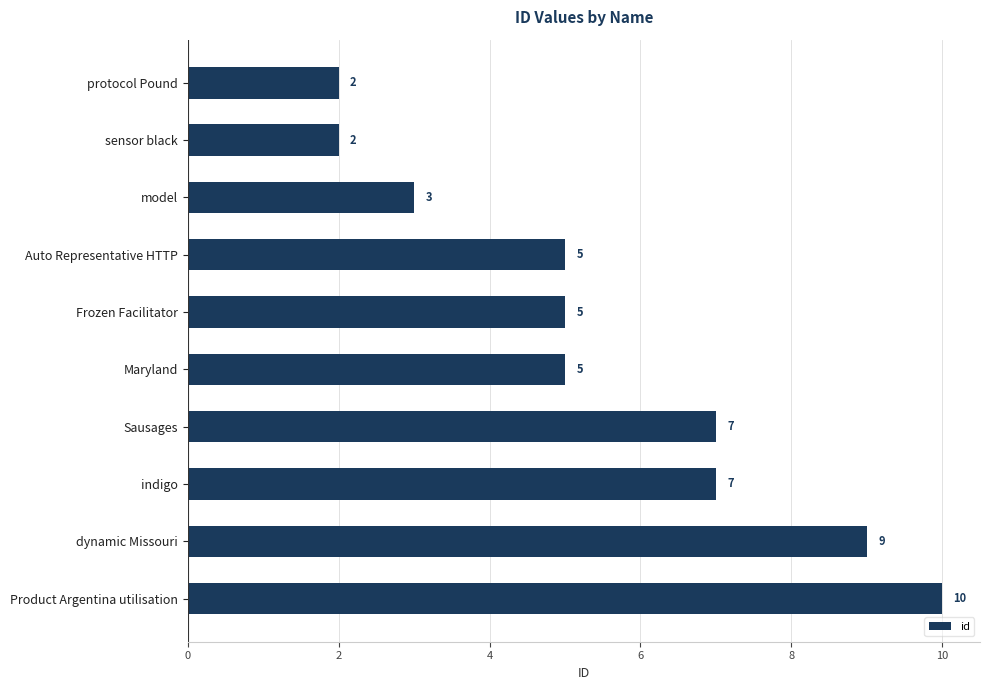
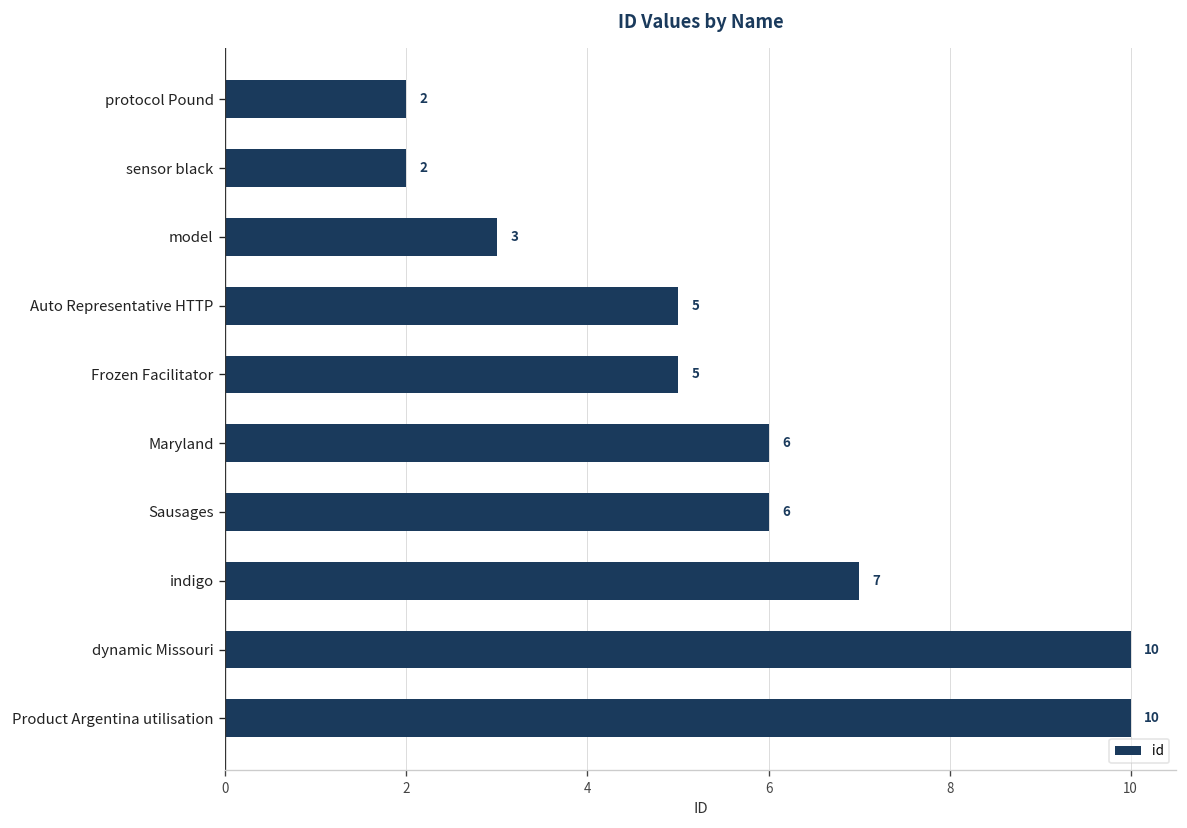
Maryland: 5 -> 6
Sausages: 7 -> 6
dynamic Missouri: 9 -> 10
